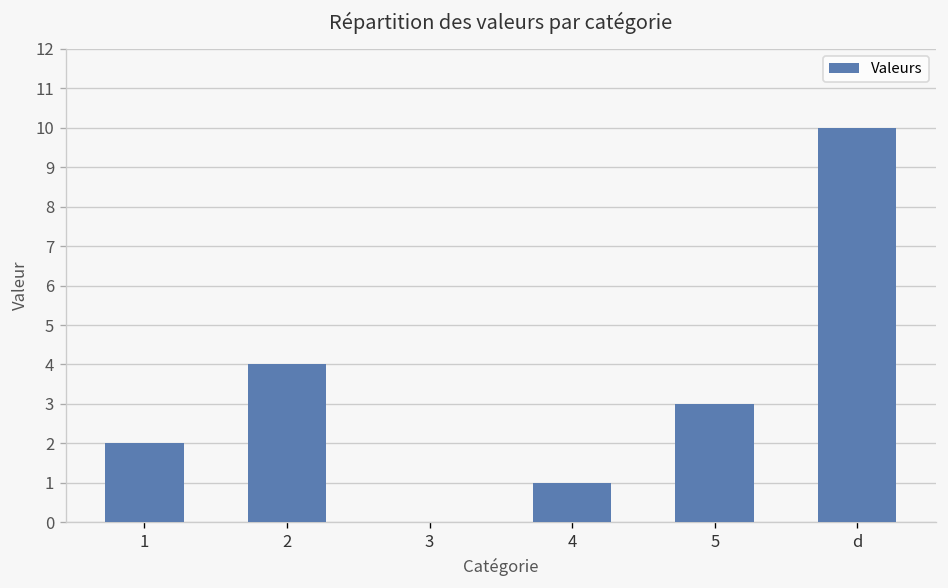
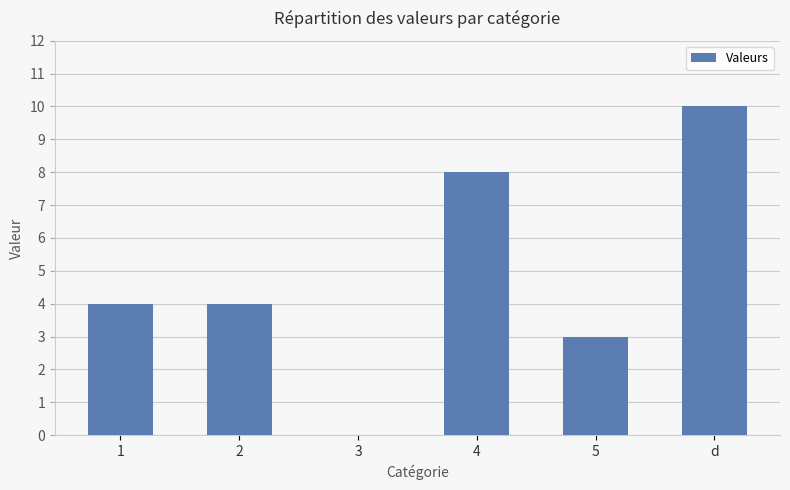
1: 2 -> 4
4: 1 -> 8
